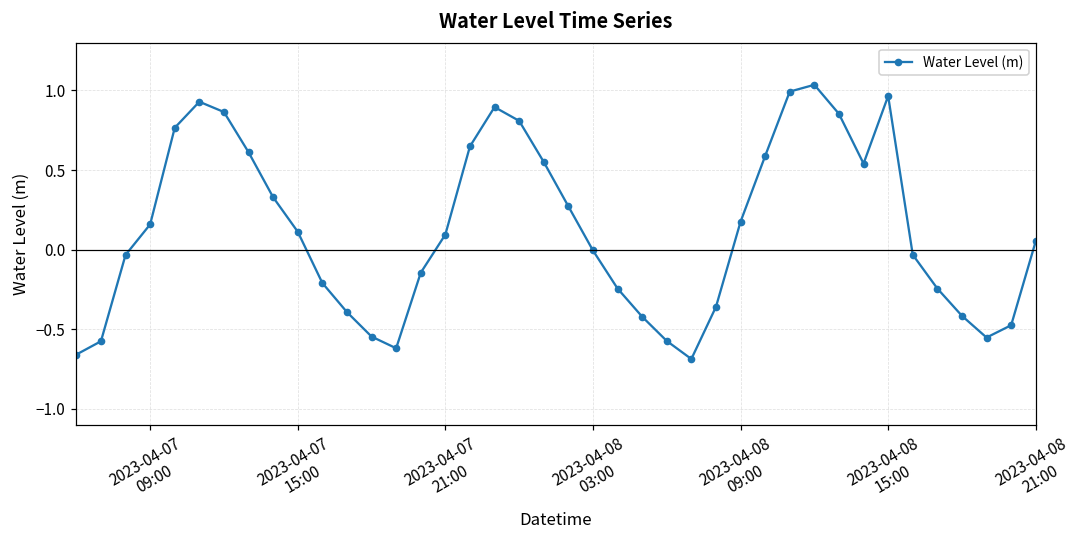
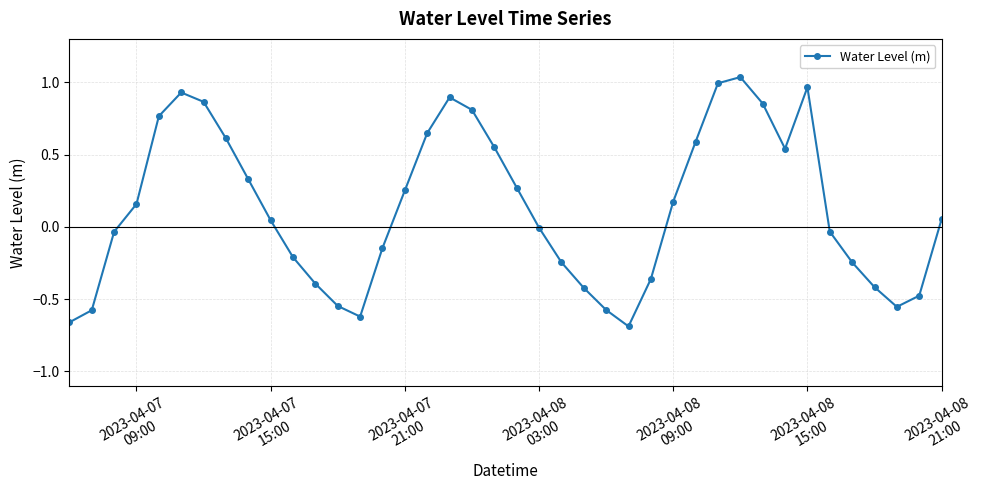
2023-04-07 15:00: 0.11 -> 0.05
2023-04-07 21:00: 0.09 -> 0.25
